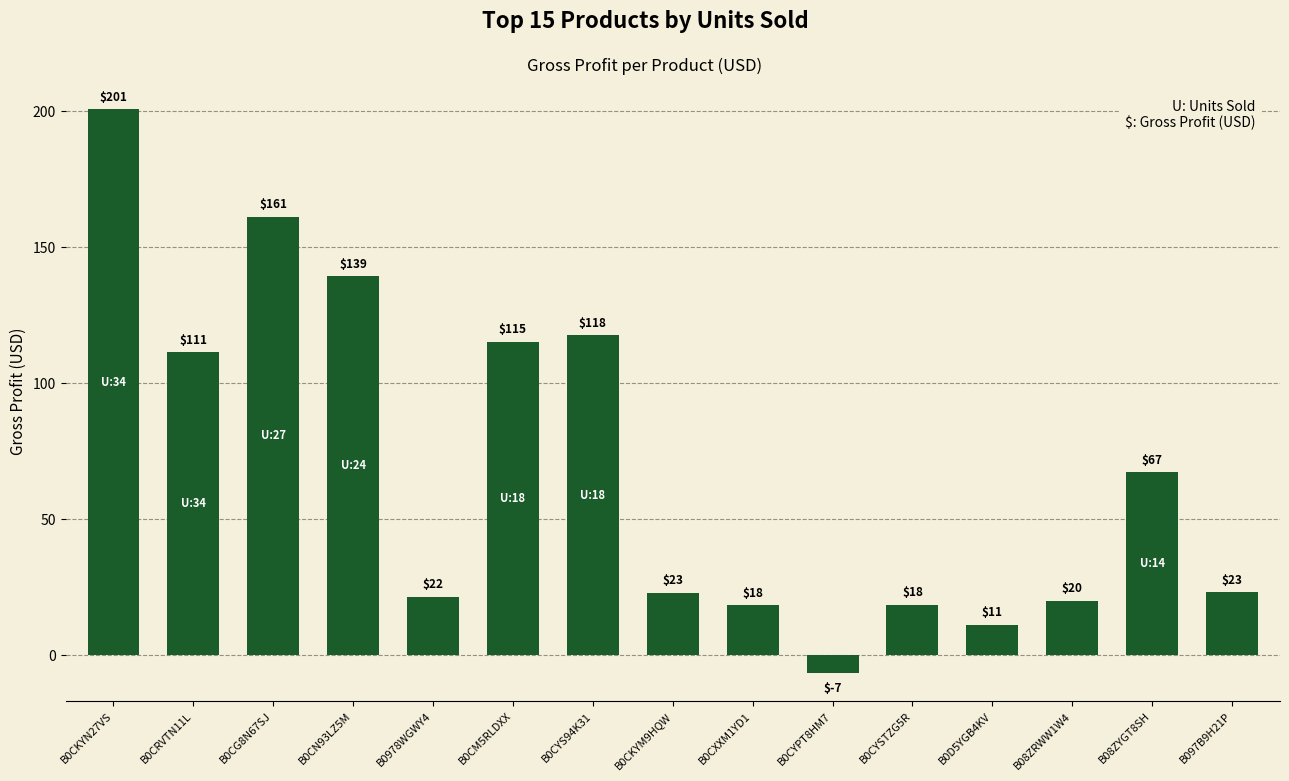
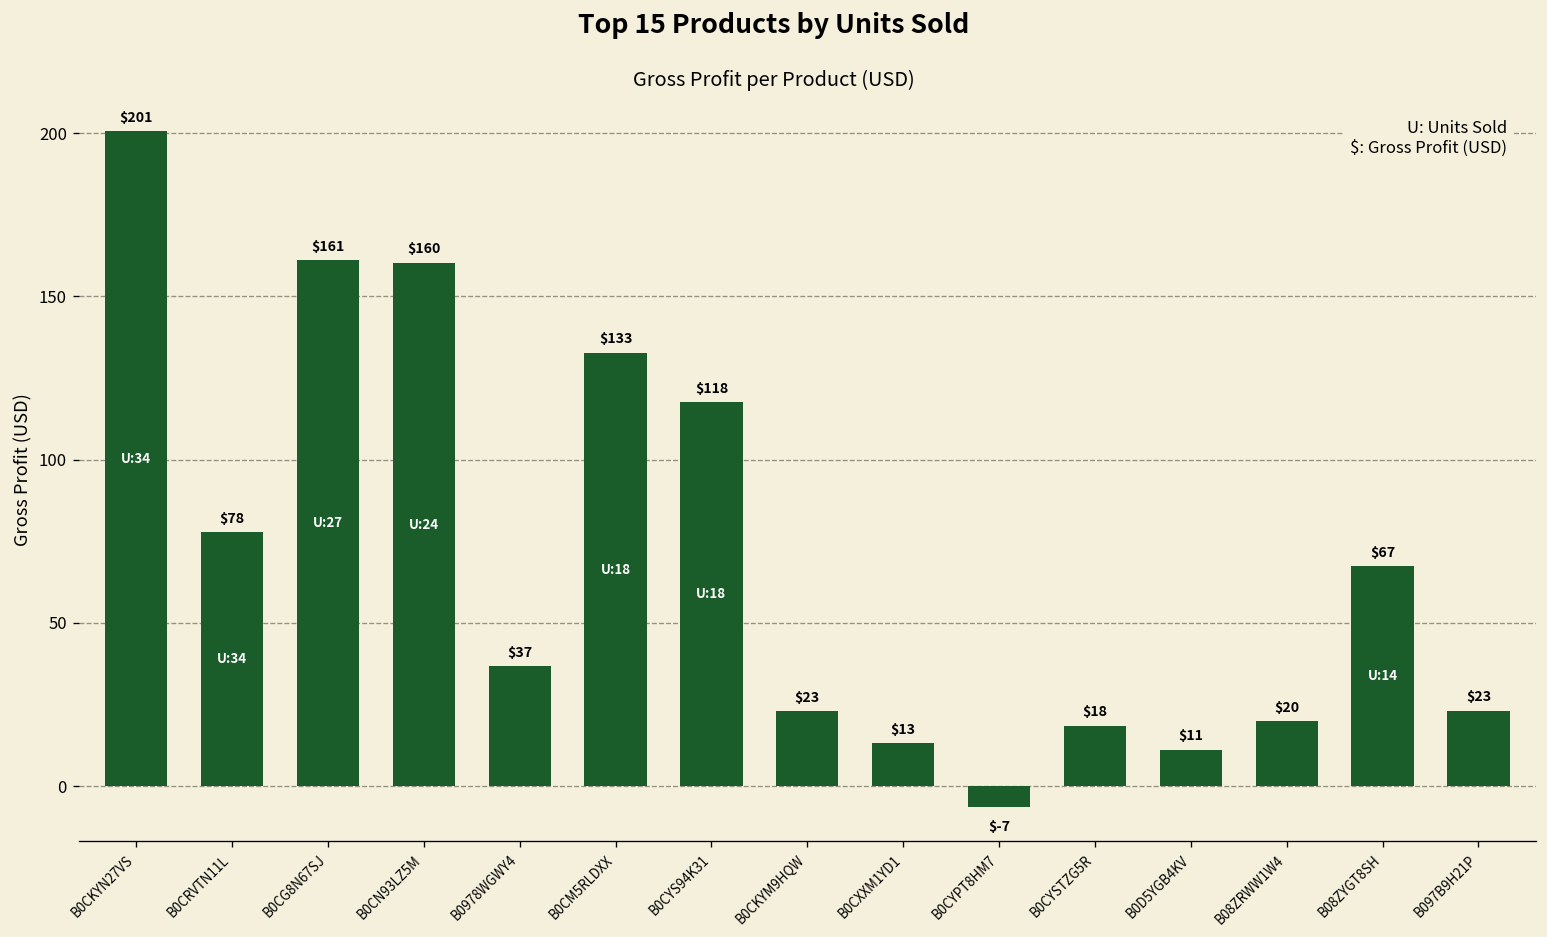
B0CRVTN11L: $111 -> $78
B0CN93LZ5M: $139 -> $160
B0978WGWY4: $22 -> $37
B0CM5RLDXX: $115 -> $133
B0CXXM1YD1: $18 -> $13
